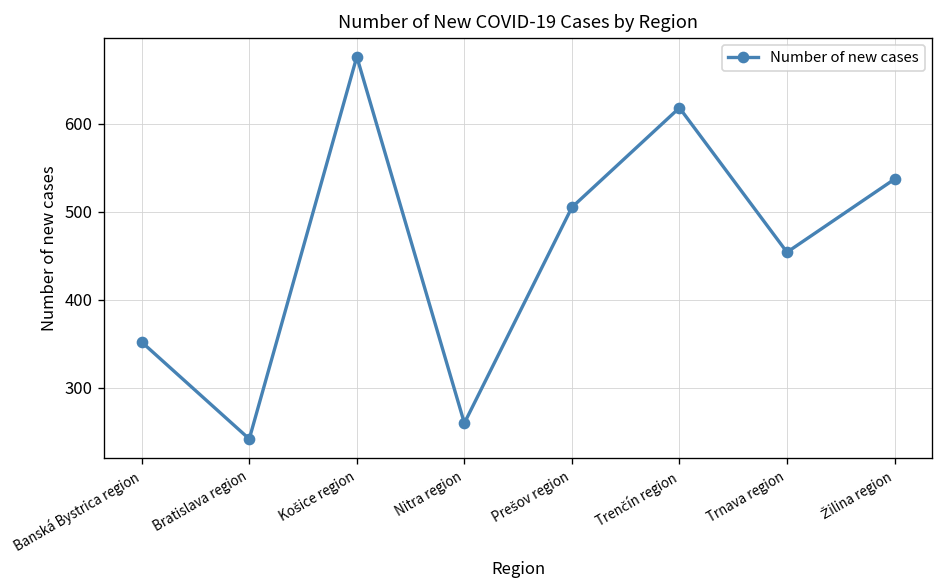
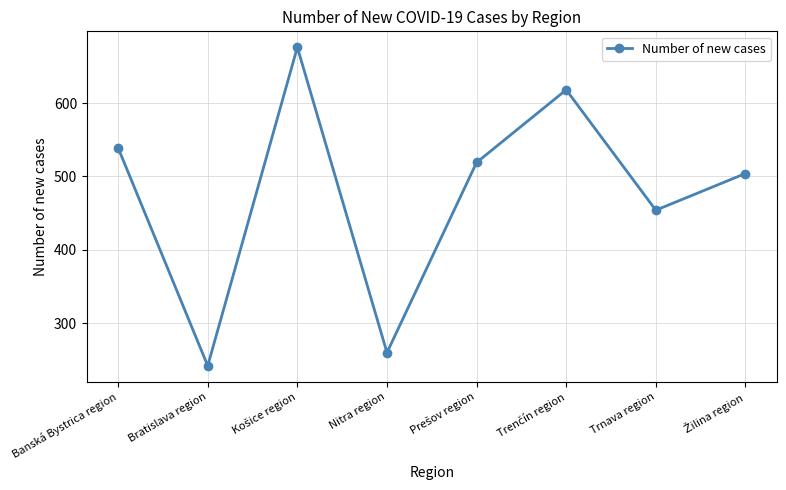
Banská Bystrica region: 350 -> 540
Prešov region: 510 -> 520
Žilina region: 540 -> 500
